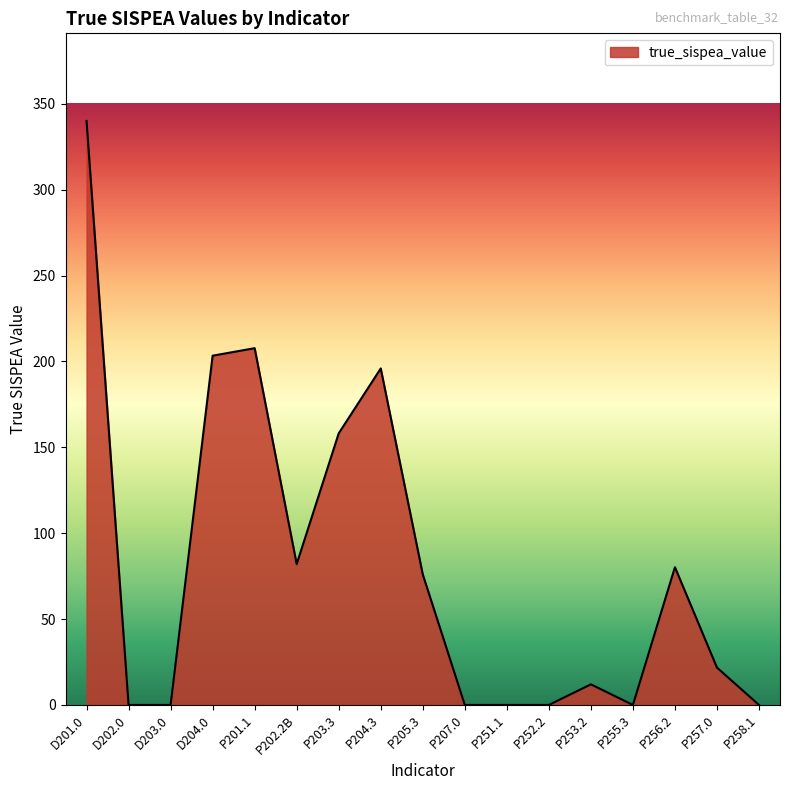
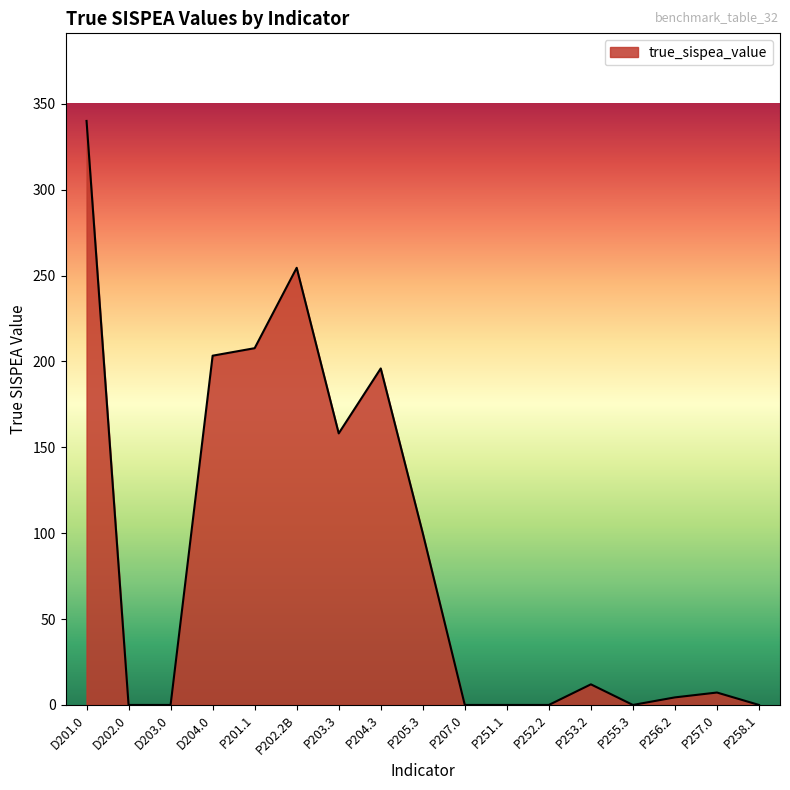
P202.2B: 82 -> 255
P205.3: 76 -> 100
P256.2: 80 -> 4
P257.0: 22 -> 7
